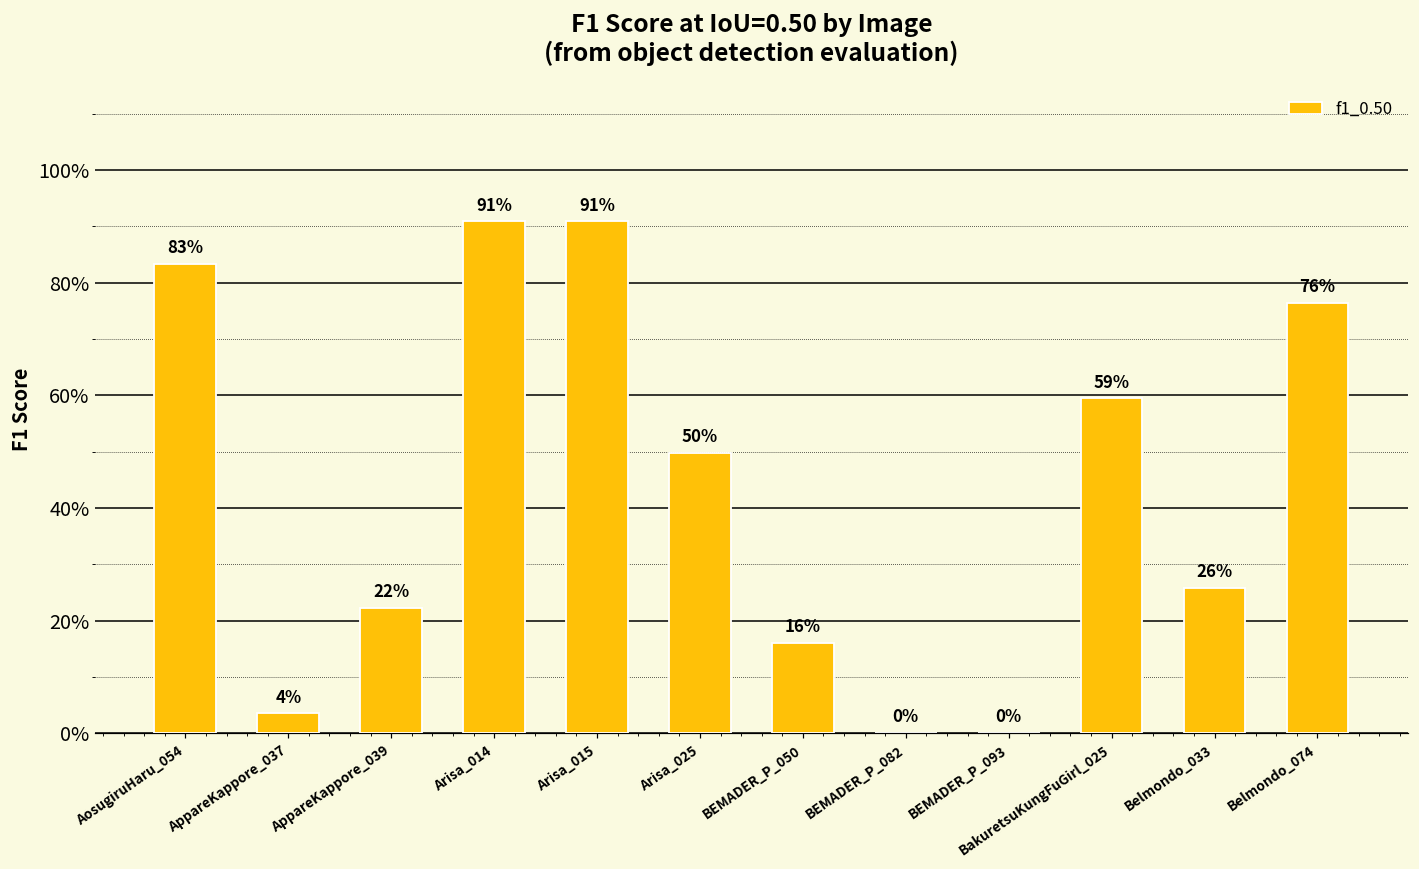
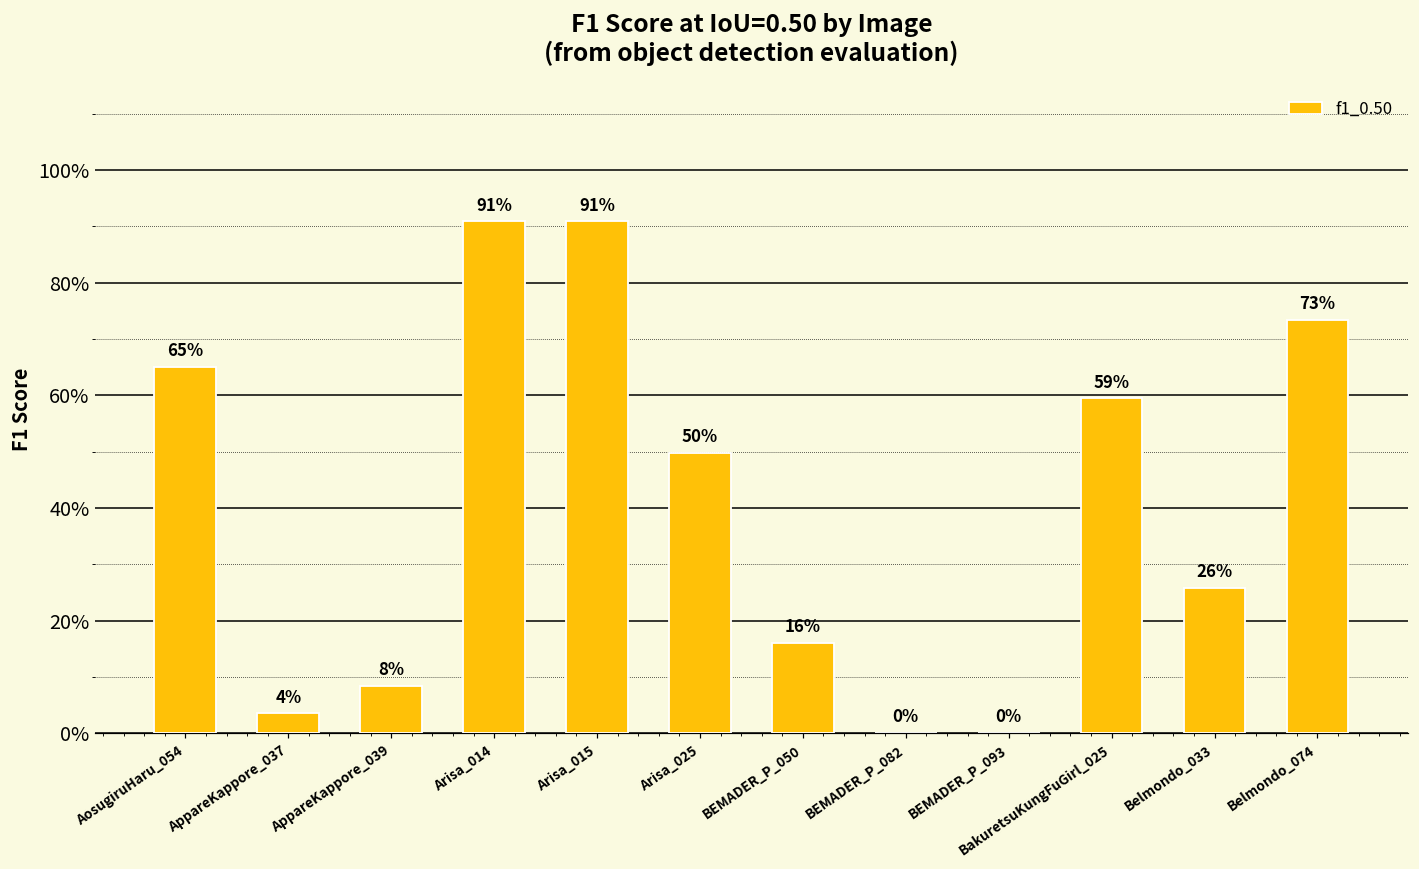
AosugiruHaru_054: 83% -> 65%
AppareKappore_039: 22% -> 8%
Belmondo_074: 76% -> 73%
